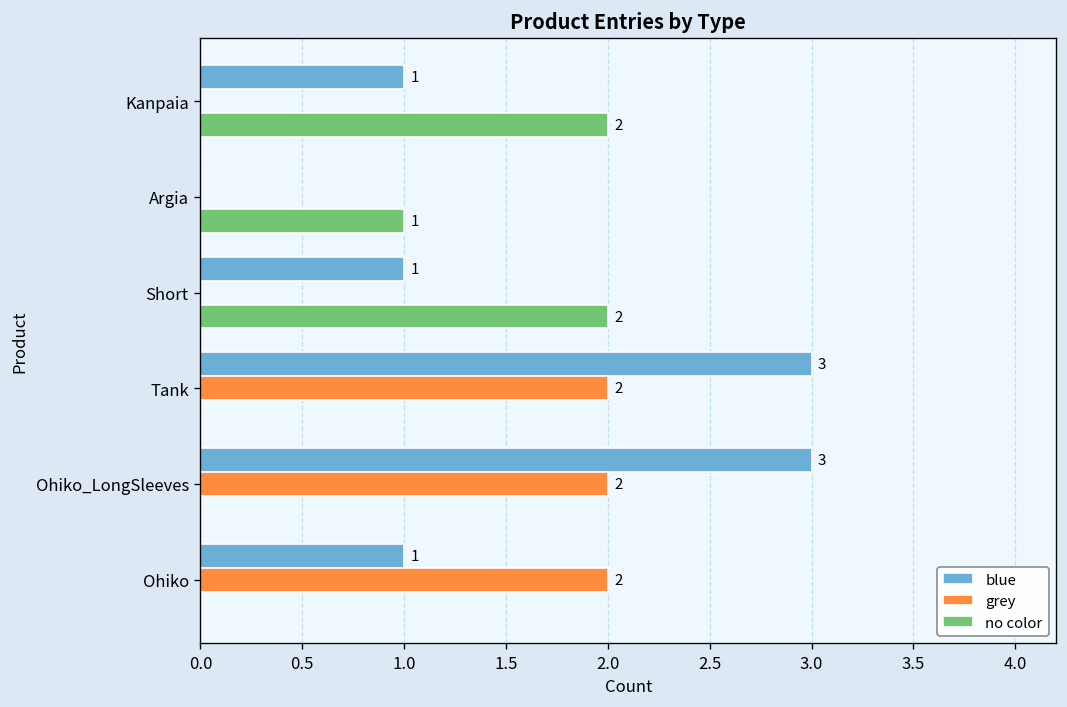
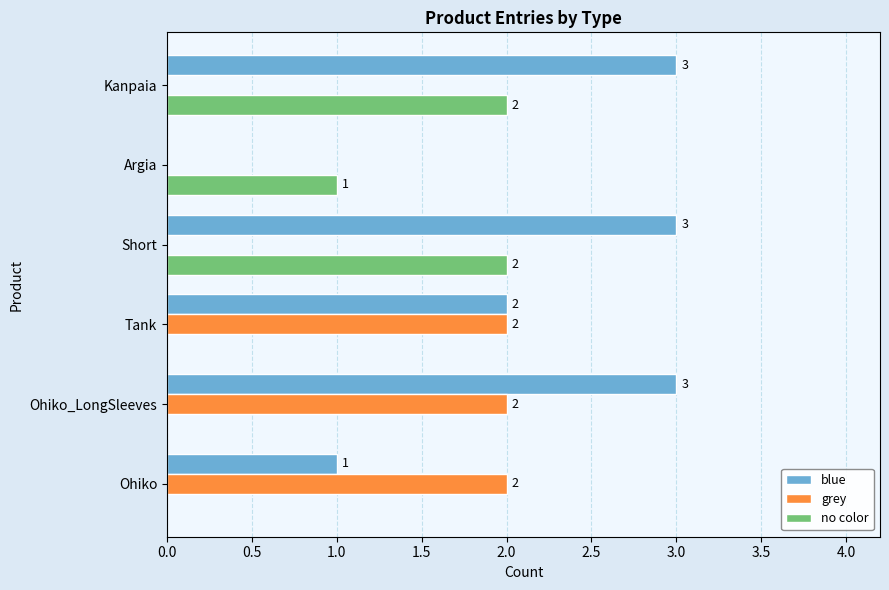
blue, Kanpaia: 1 -> 3
blue, Short: 1 -> 3
blue, Tank: 3 -> 2
